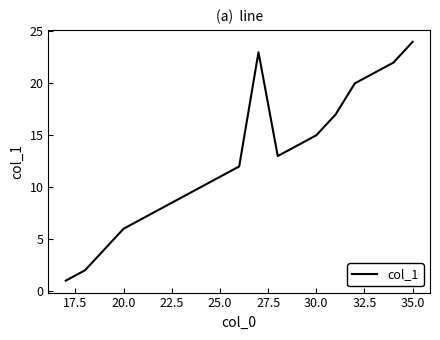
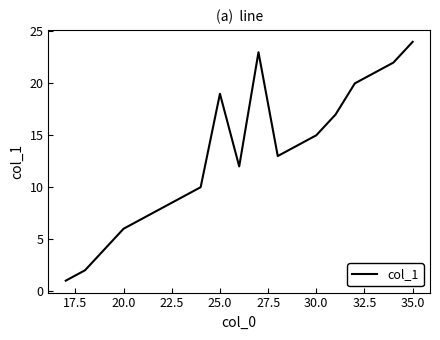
25.0: 11 -> 19
